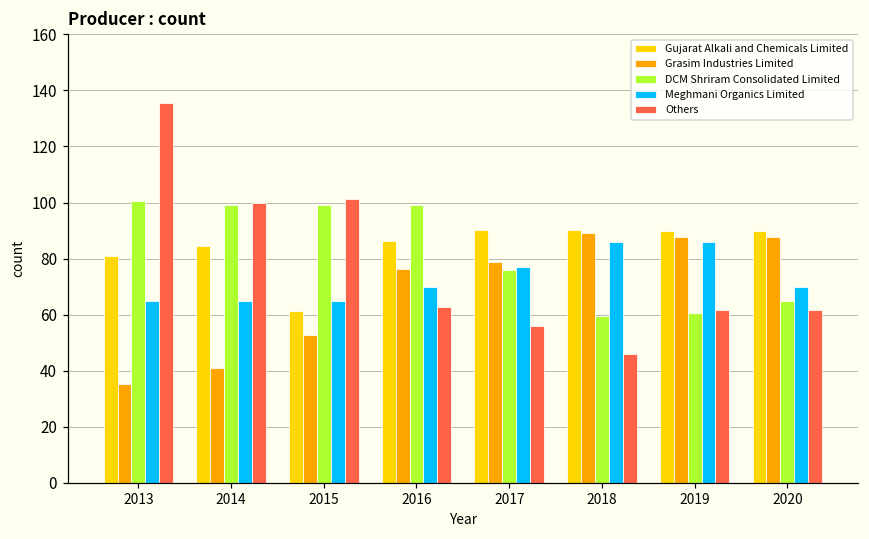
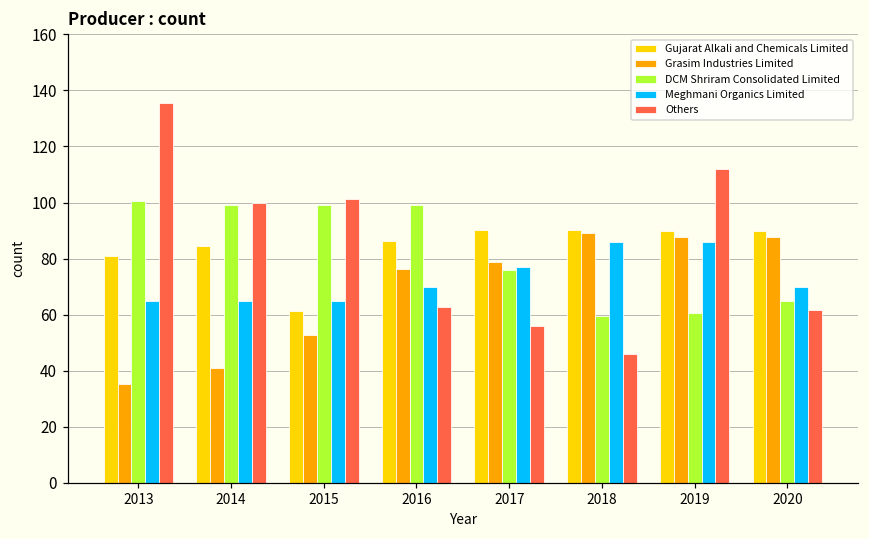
Others, 2019: 62 -> 112
